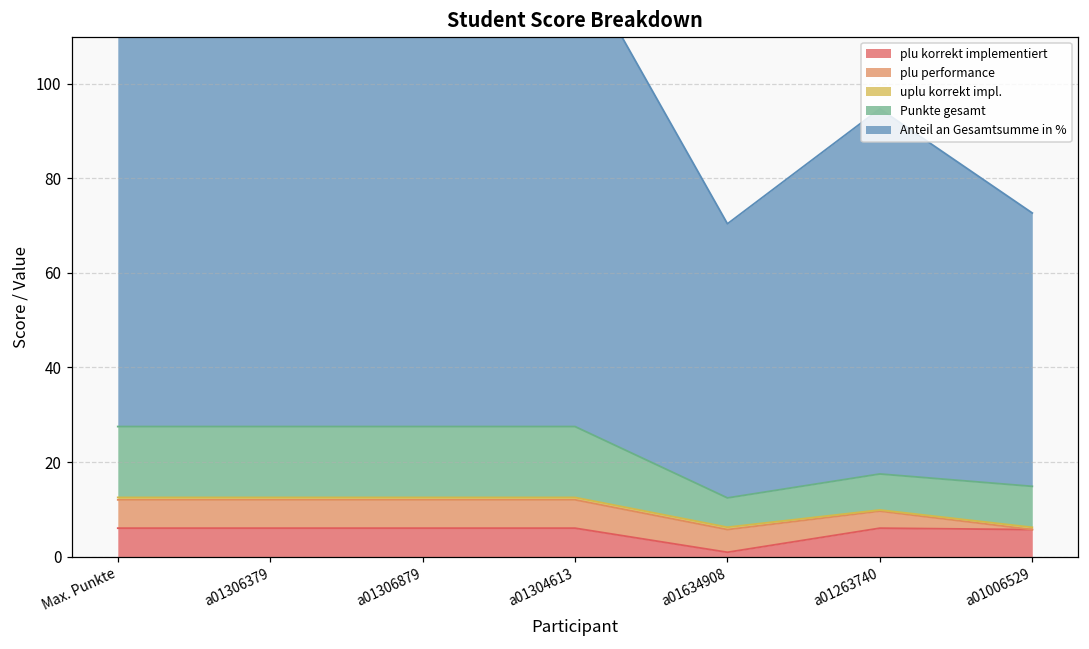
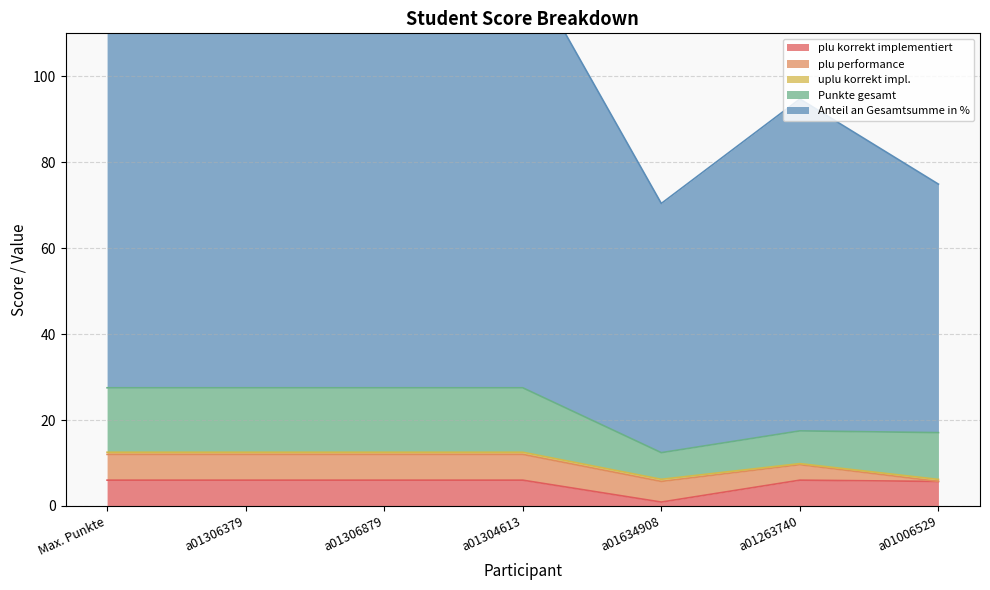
Punkte gesamt, a01006529: 9 -> 11
